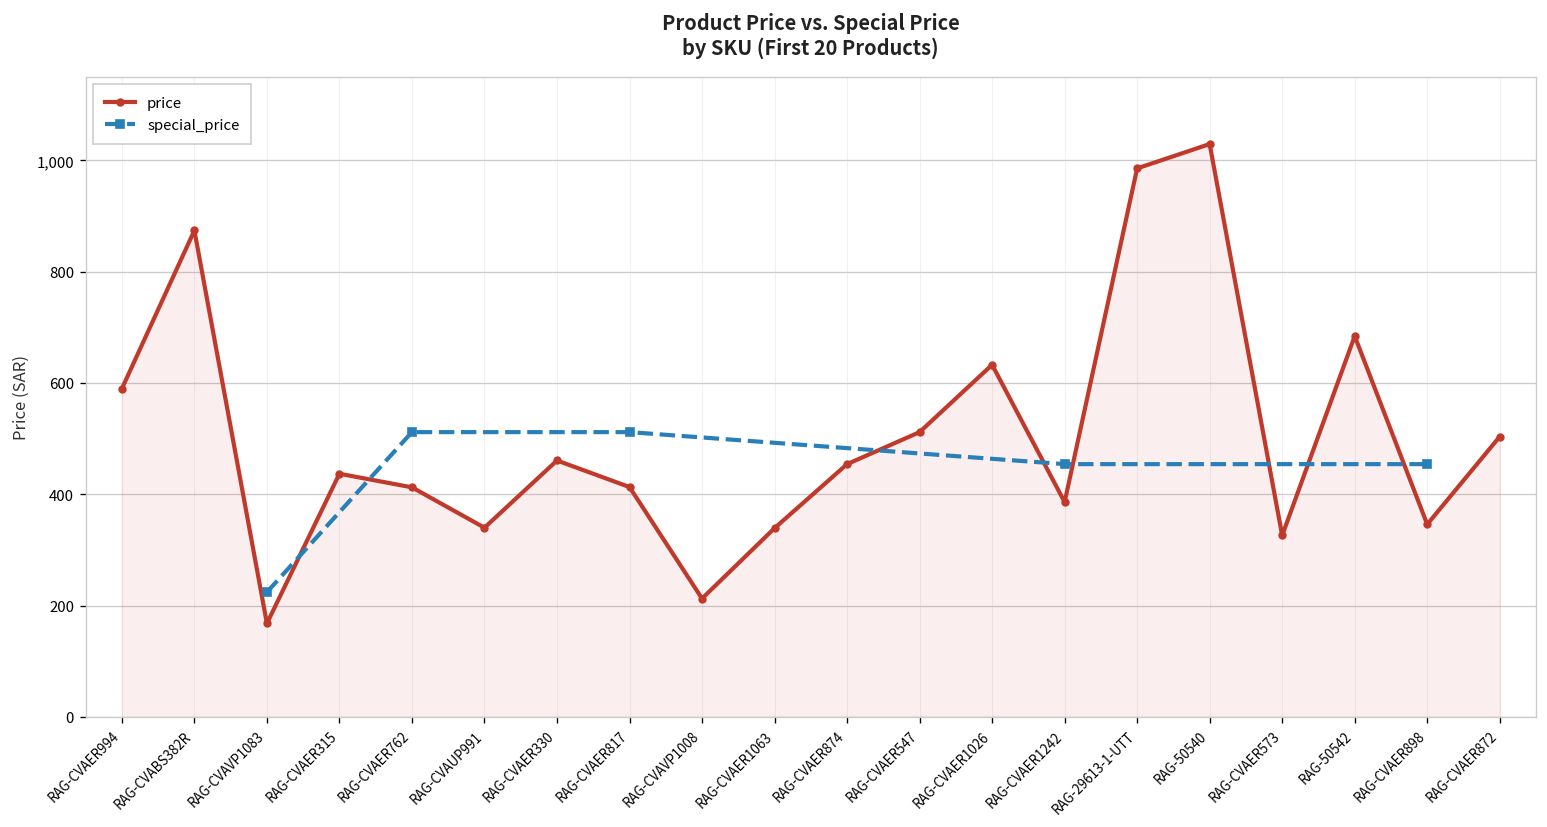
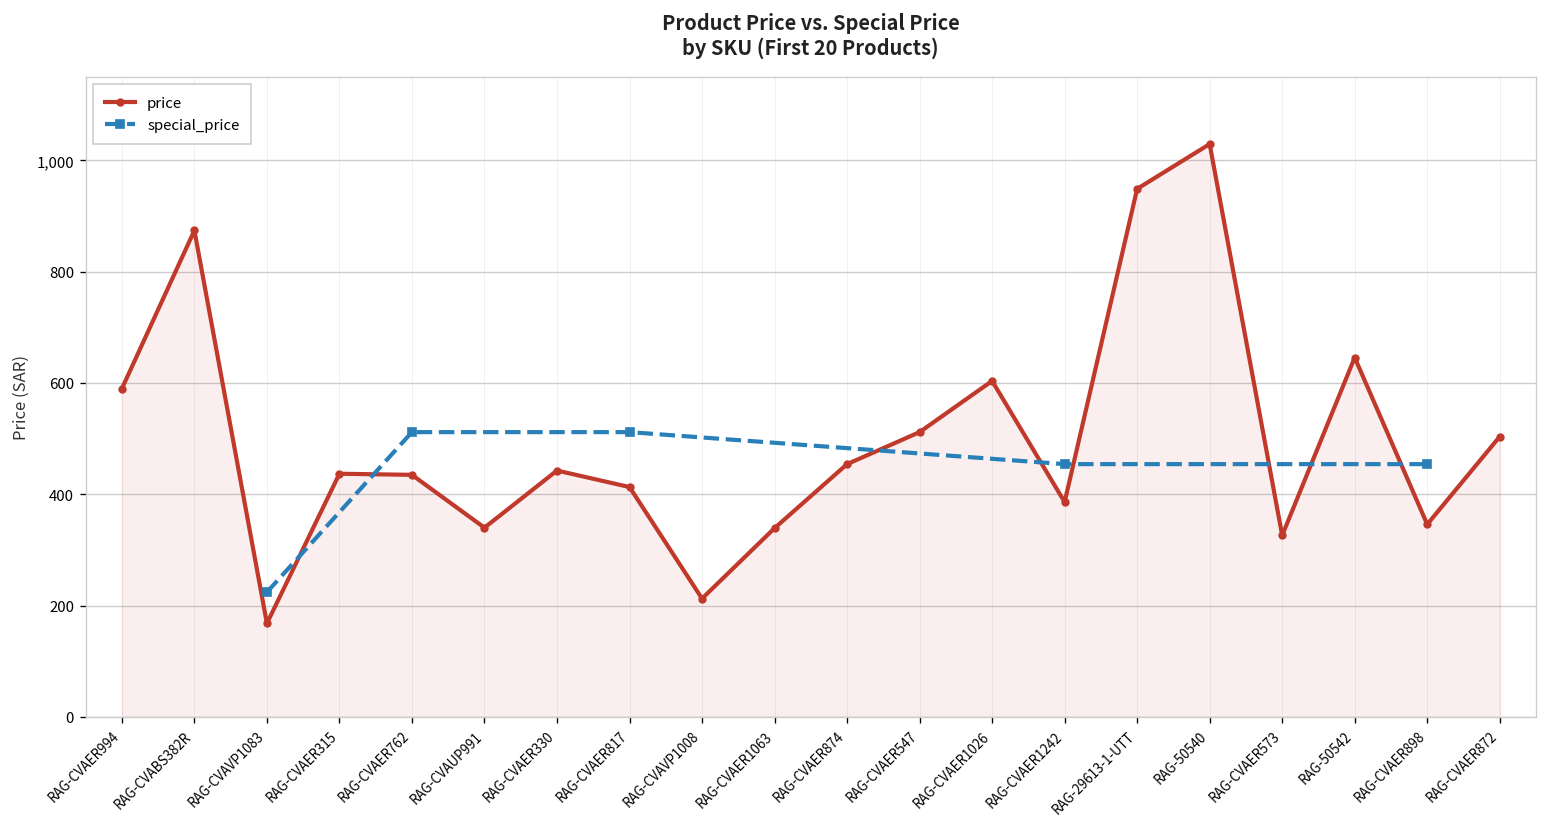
price, RAG-CVAER762: 410 -> 430
price, RAG-CVAER330: 460 -> 440
price, RAG-CVAER1026: 630 -> 600
price, RAG-29613-1-UTT: 990 -> 950
price, RAG-50542: 680 -> 650
